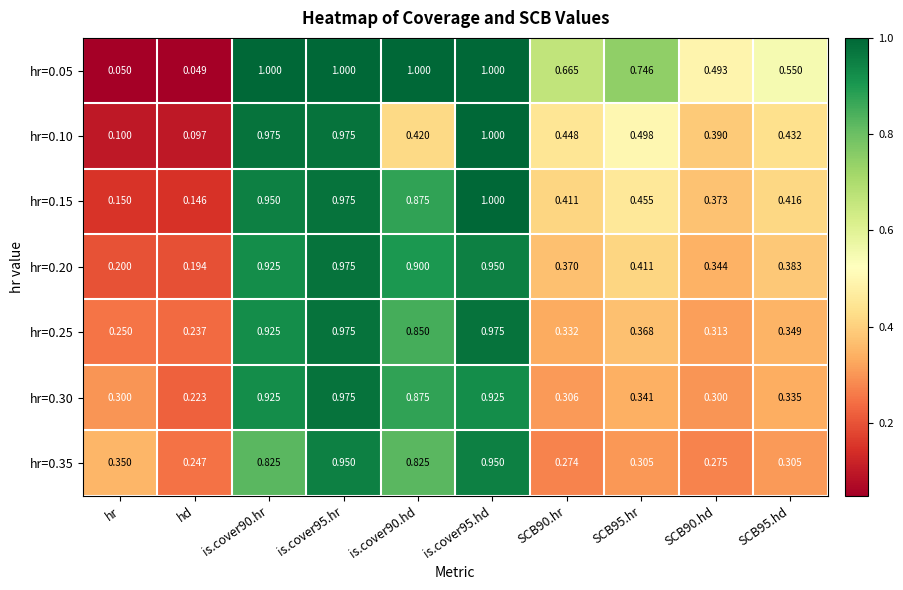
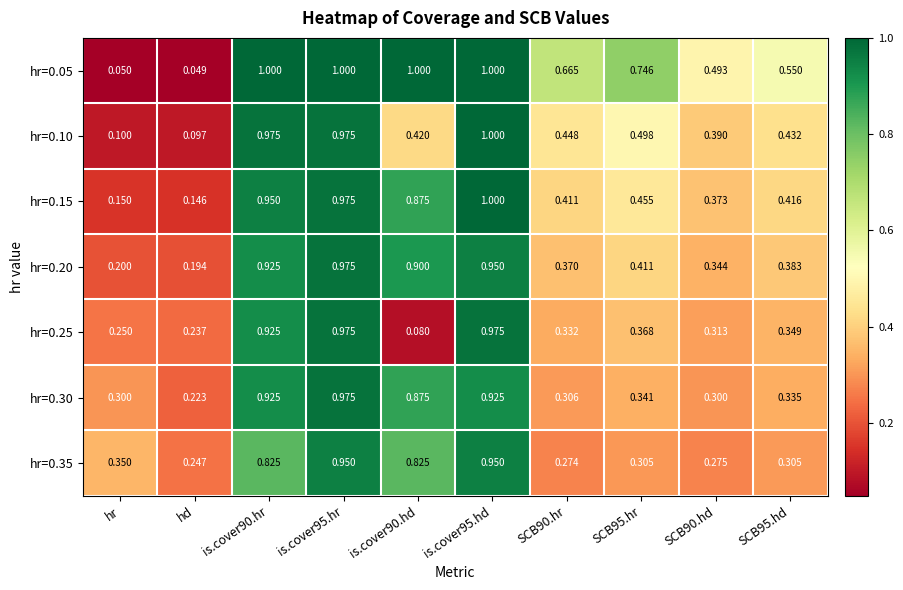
hr=0.25, is.cover90.hd: 0.850 -> 0.080
